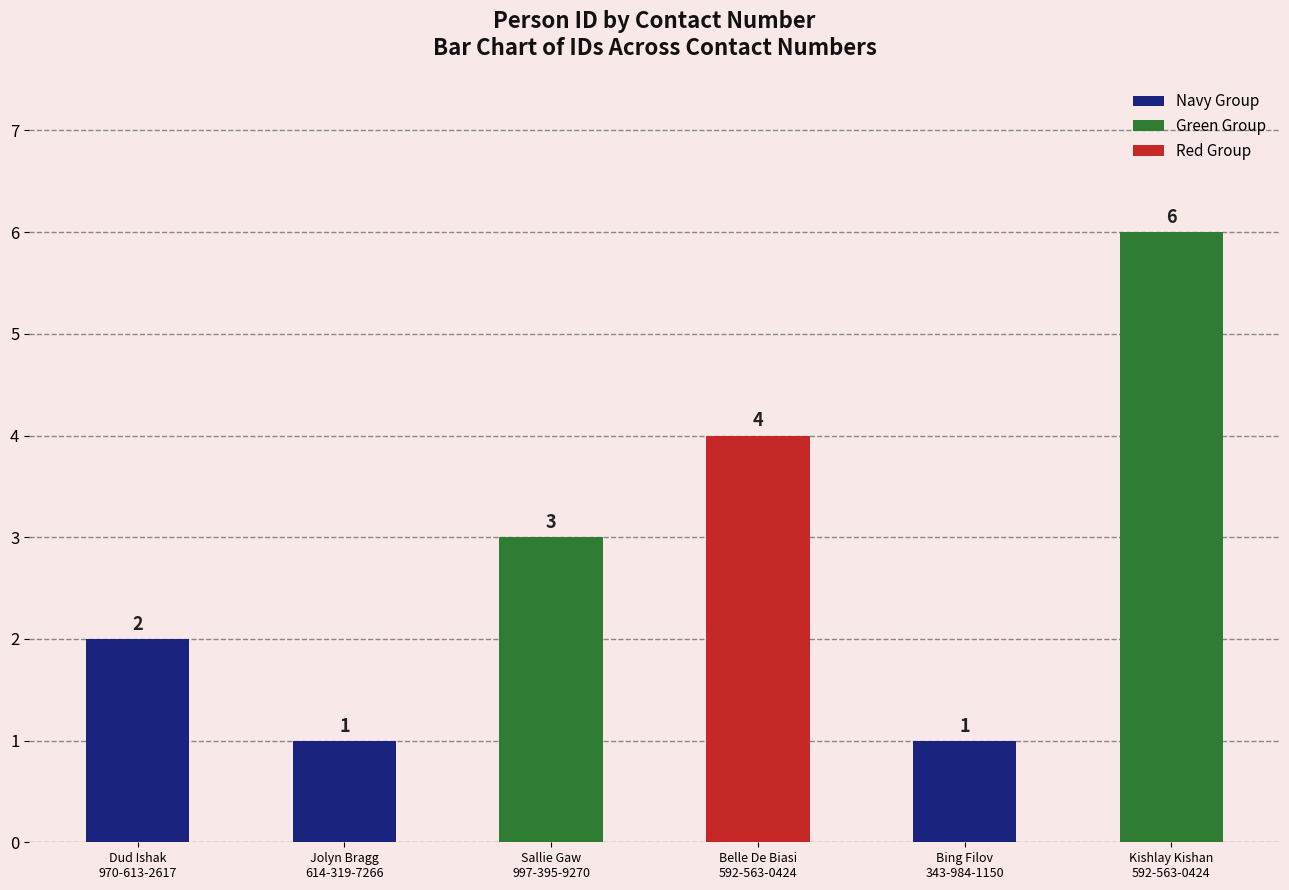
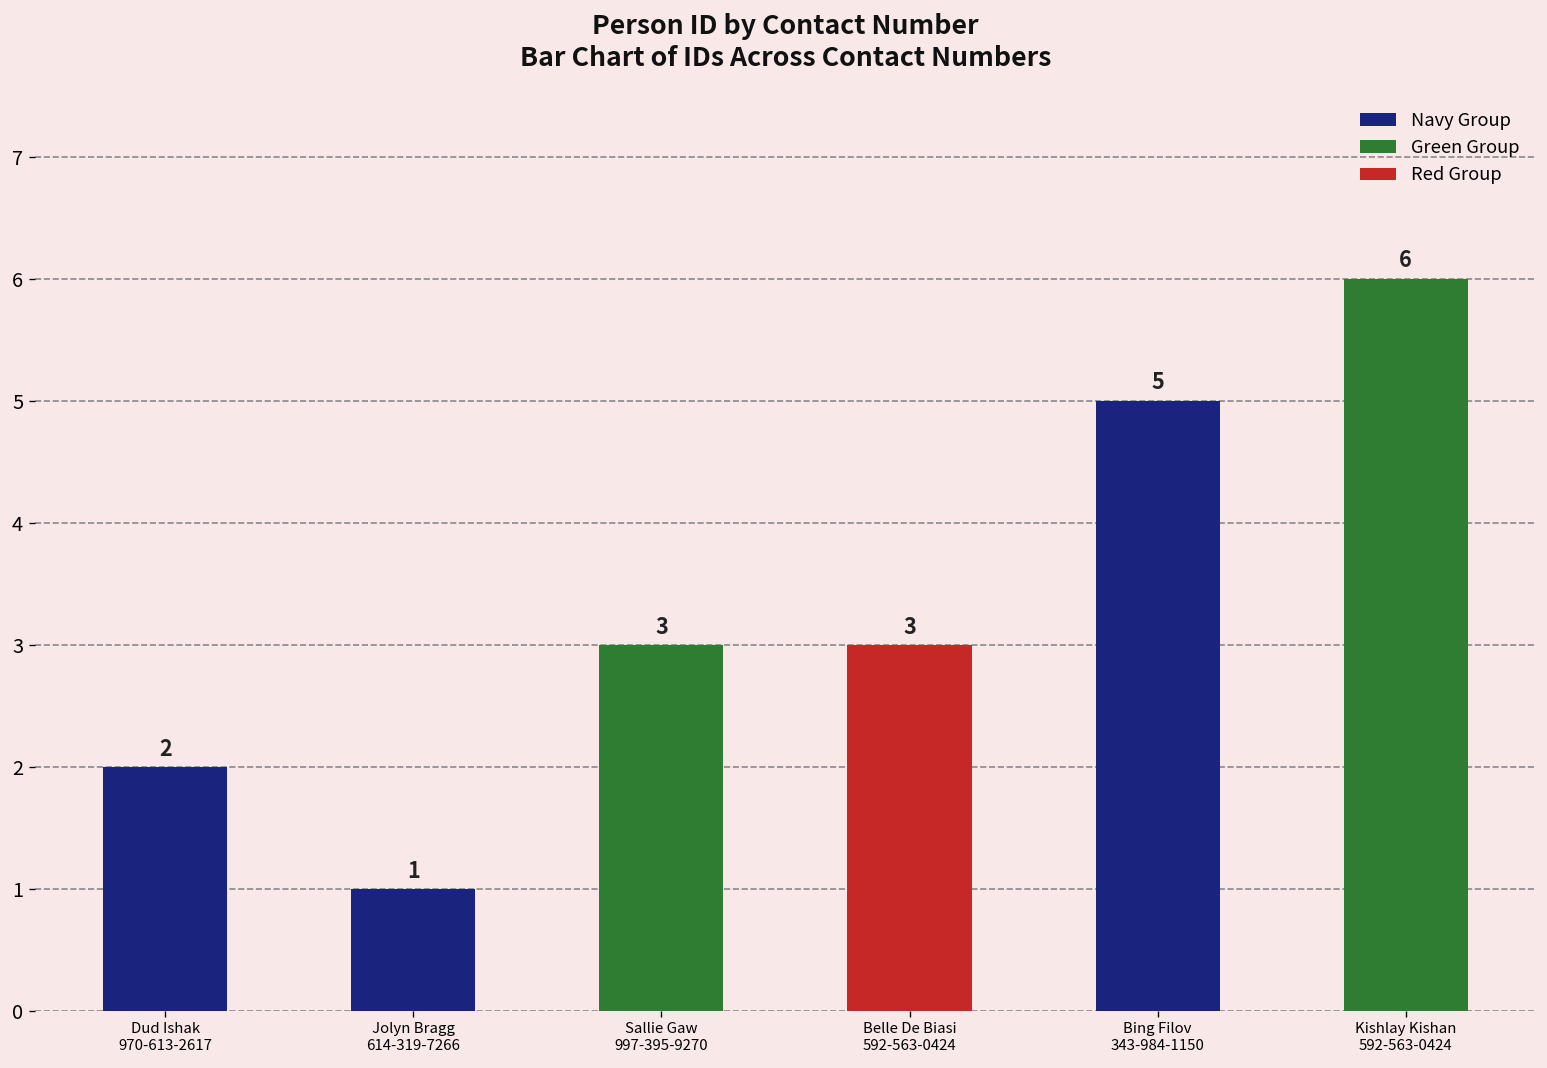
Belle De Biasi 592-563-0424: 4 -> 3
Bing Filov 343-984-1150: 1 -> 5
